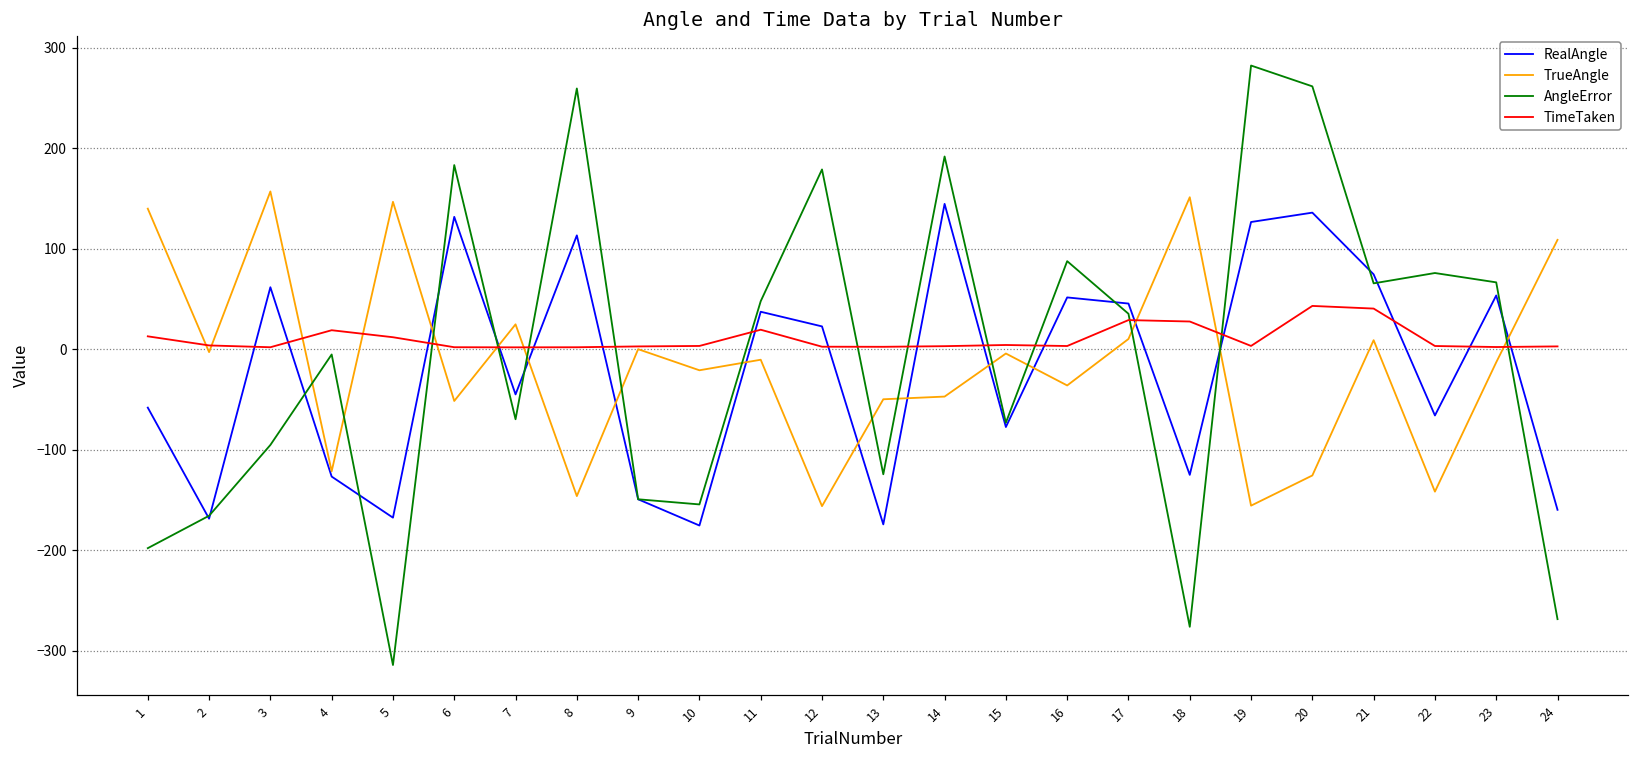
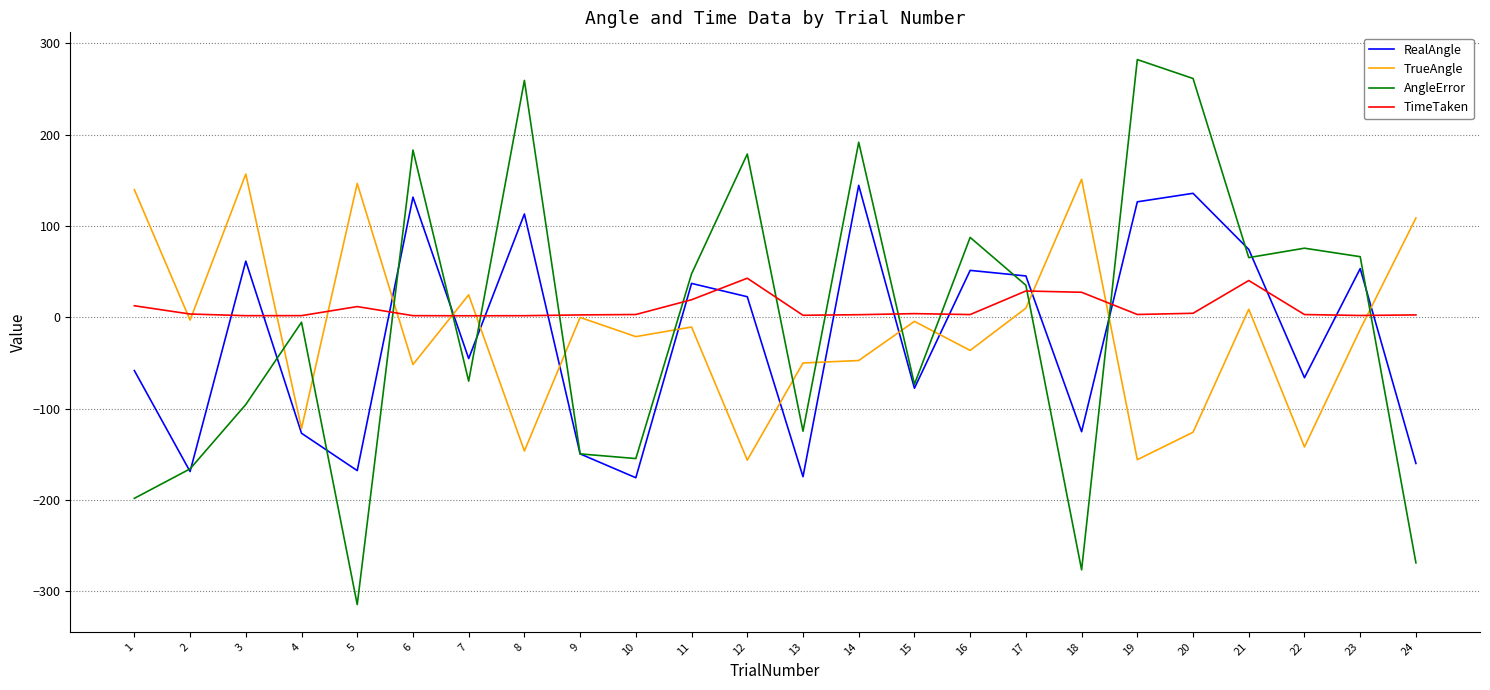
TimeTaken, 4: 20 -> 0
TimeTaken, 12: 0 -> 40
TimeTaken, 20: 40 -> 0
